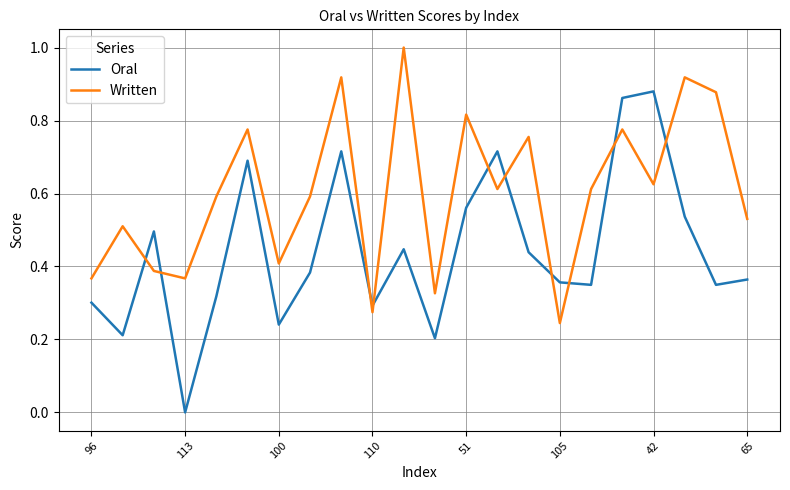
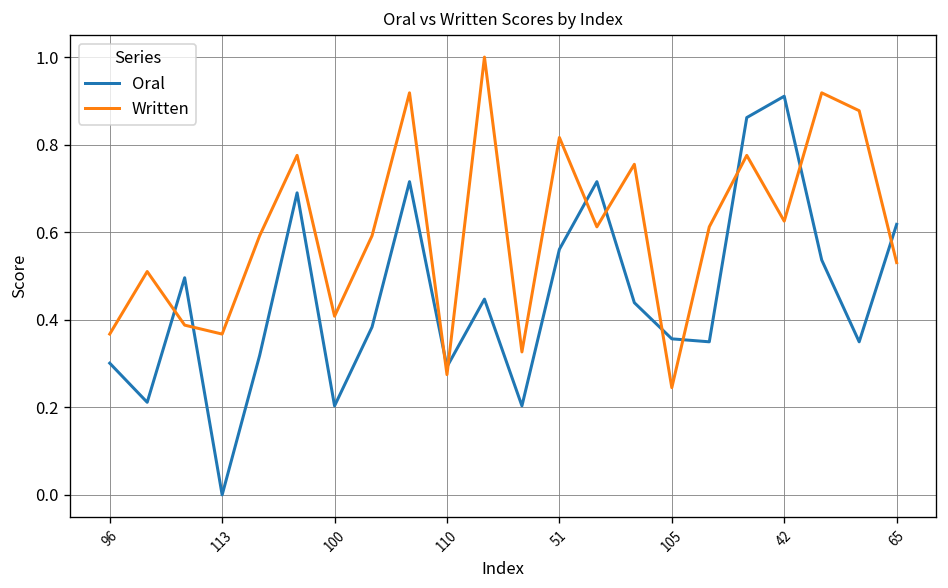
Oral, 100: 0.24 -> 0.20
Oral, 42: 0.88 -> 0.91
Oral, 65: 0.36 -> 0.62
